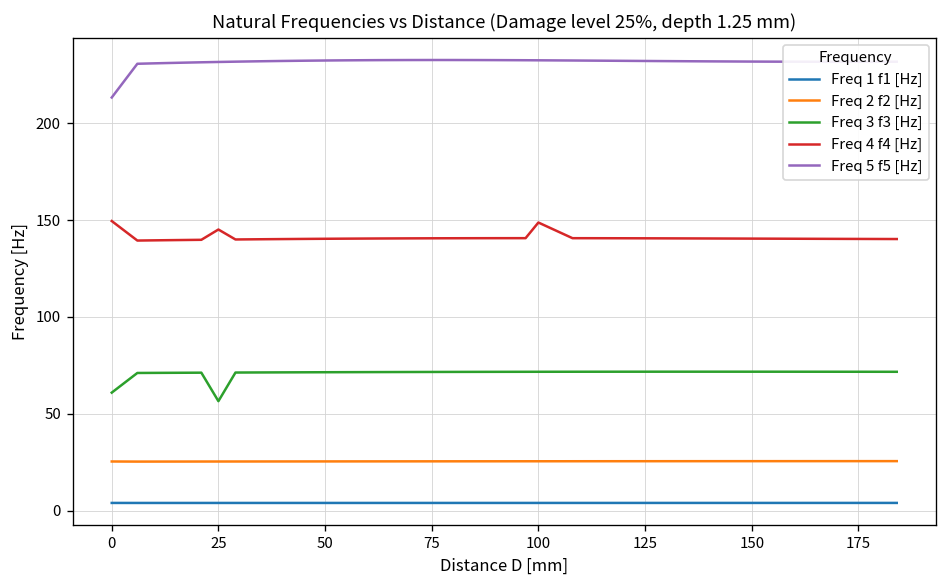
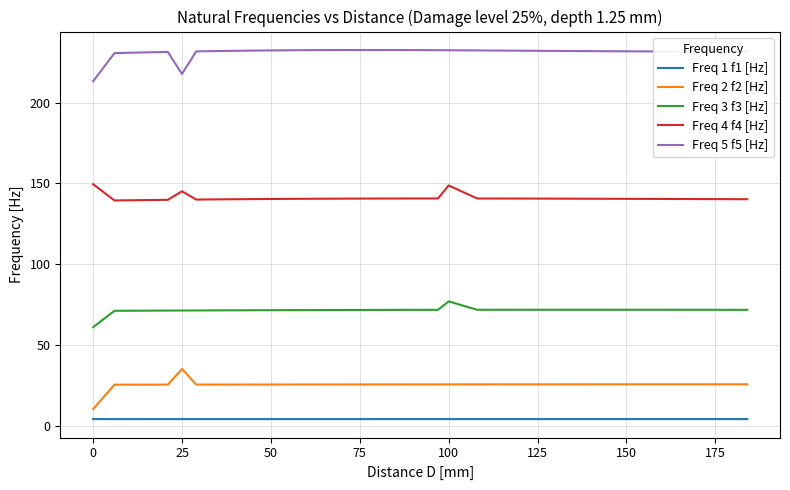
Freq 2 f2 [Hz], 0: 25 -> 10
Freq 2 f2 [Hz], 25: 25 -> 35
Freq 3 f3 [Hz], 25: 57 -> 71
Freq 5 f5 [Hz], 25: 232 -> 218
Freq 3 f3 [Hz], 100: 72 -> 77
